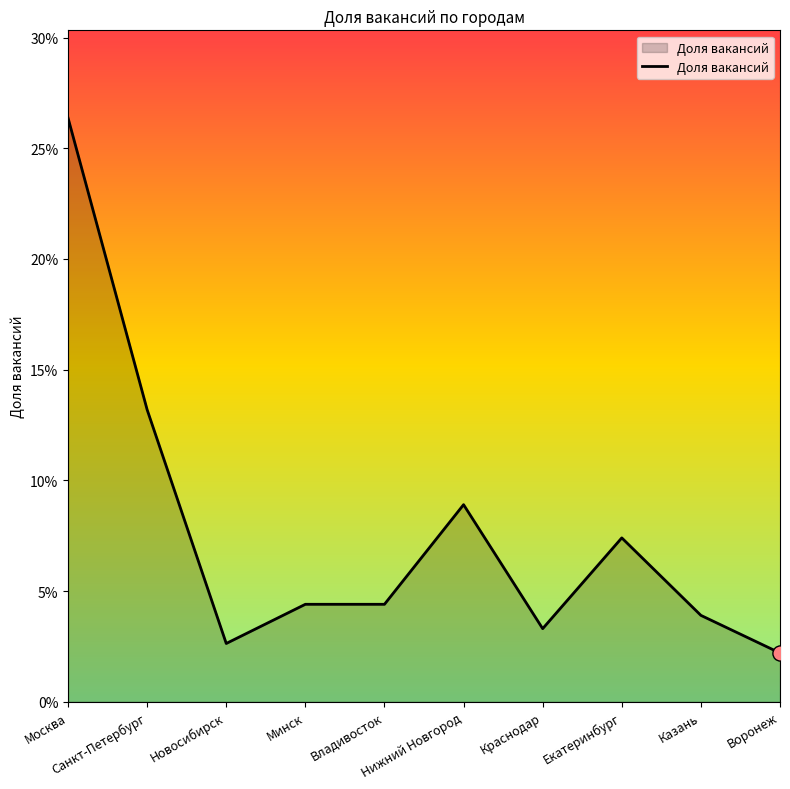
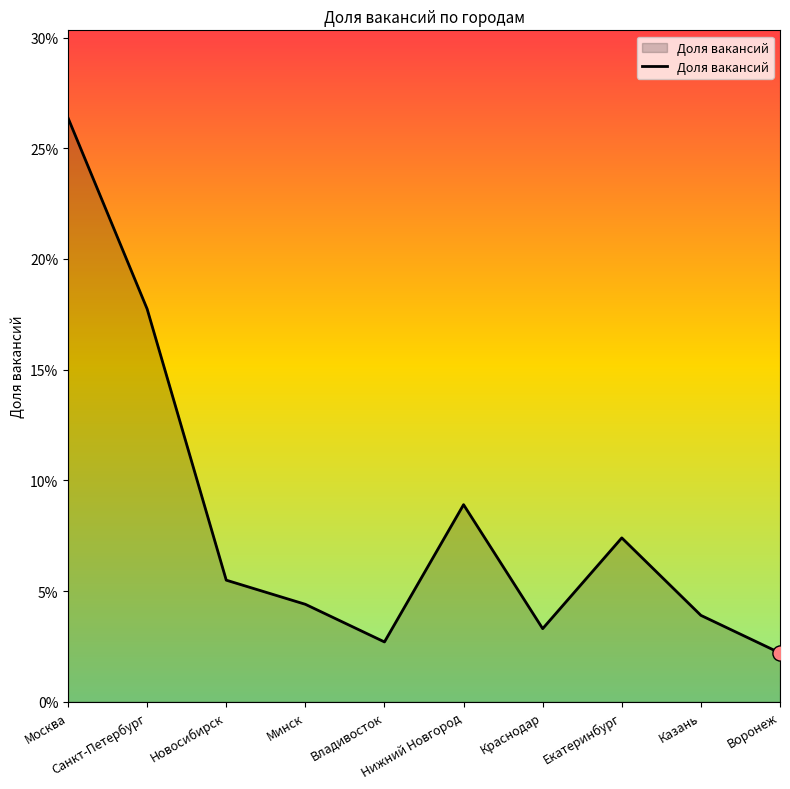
Доля вакансий, Санкт-Петербург: 13.2% -> 17.7%
Доля вакансий, Новосибирск: 2.6% -> 5.5%
Доля вакансий, Владивосток: 4.4% -> 2.7%
